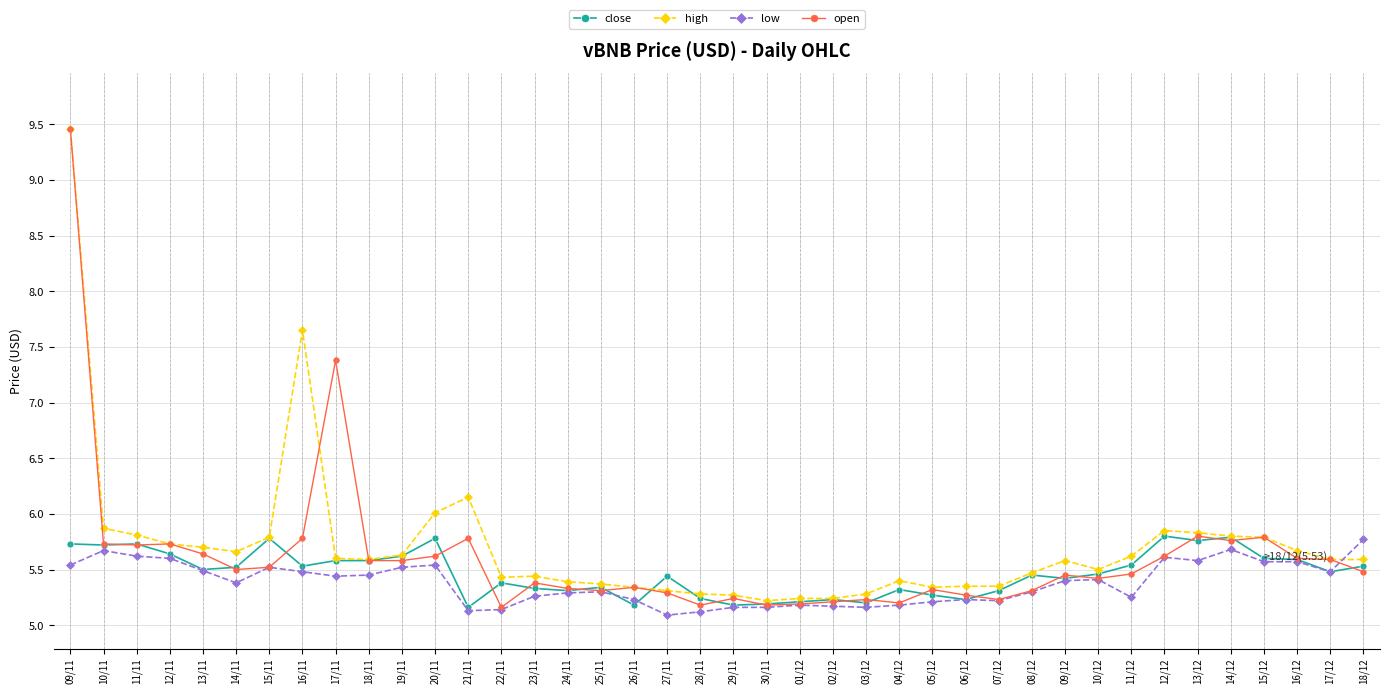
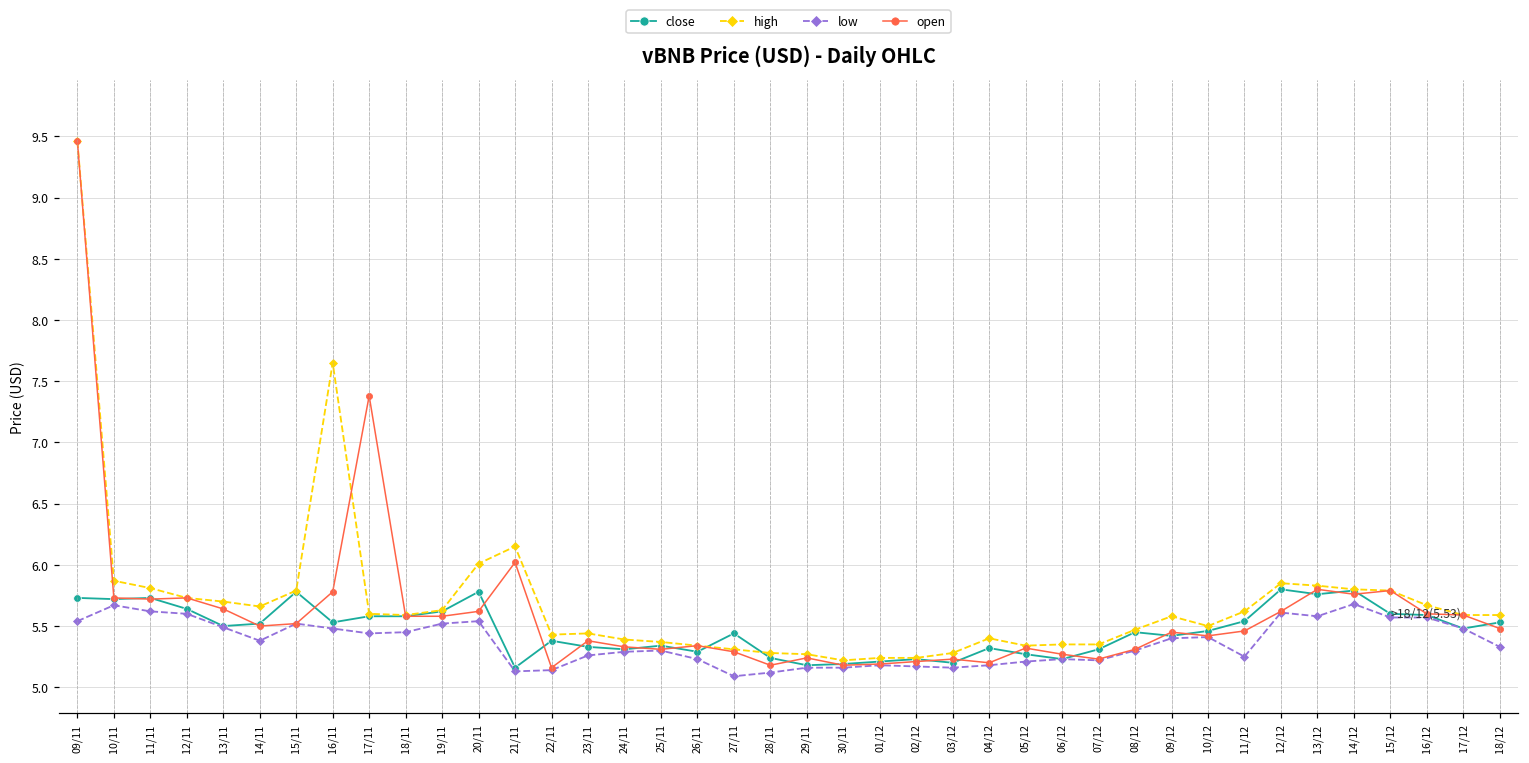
open, 21/11: 5.78 -> 6.02
close, 26/11: 5.18 -> 5.29
low, 18/12: 5.77 -> 5.33
